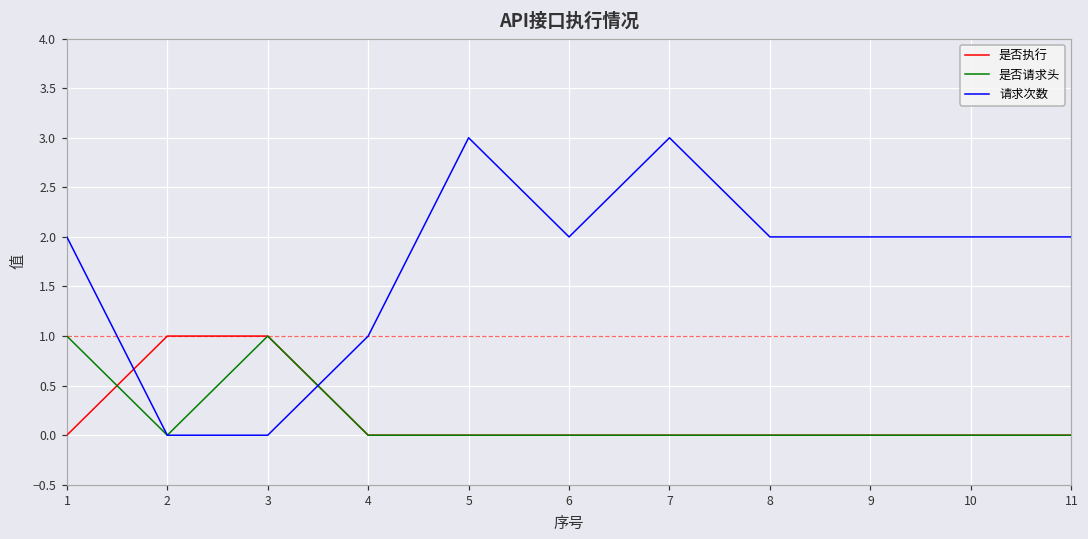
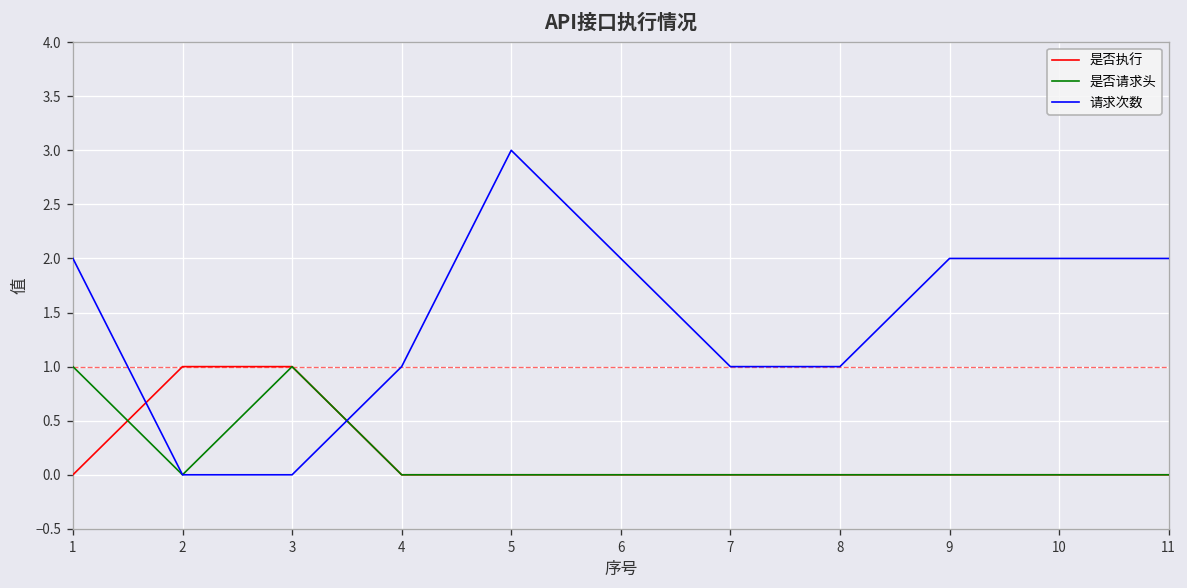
请求次数, 7: 3 -> 1
请求次数, 8: 2 -> 1
